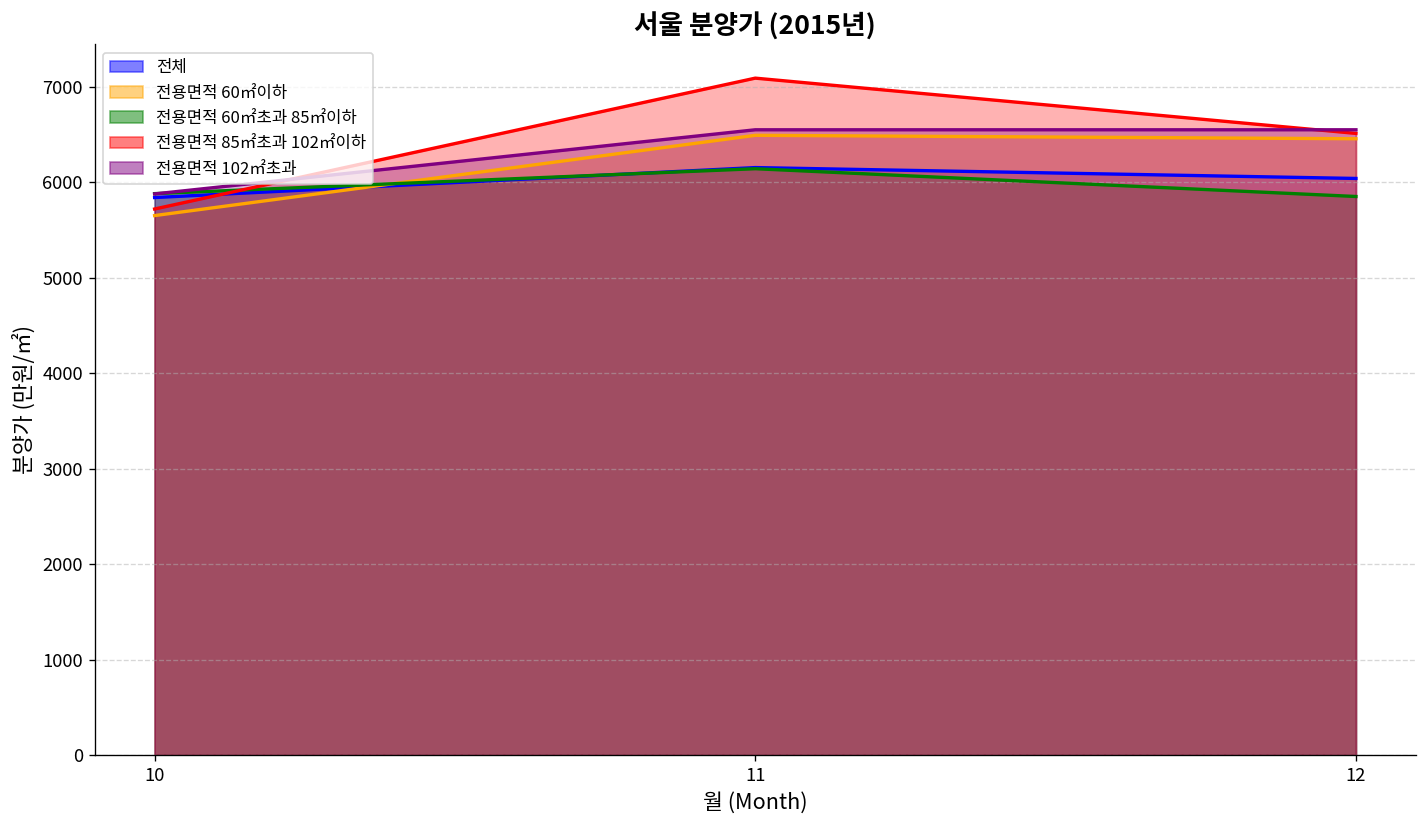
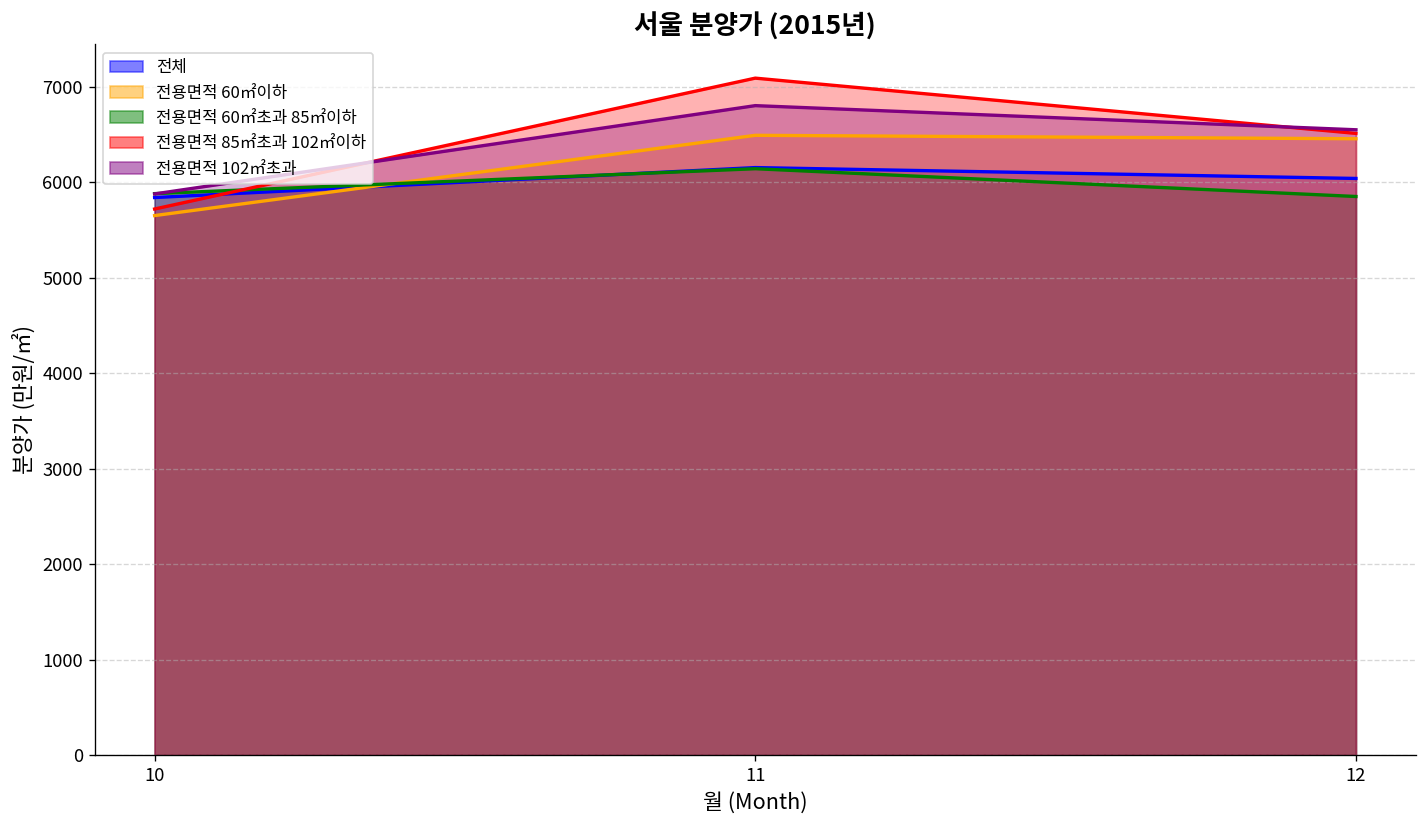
전용면적 102㎡초과, 11: 6600 -> 6800
